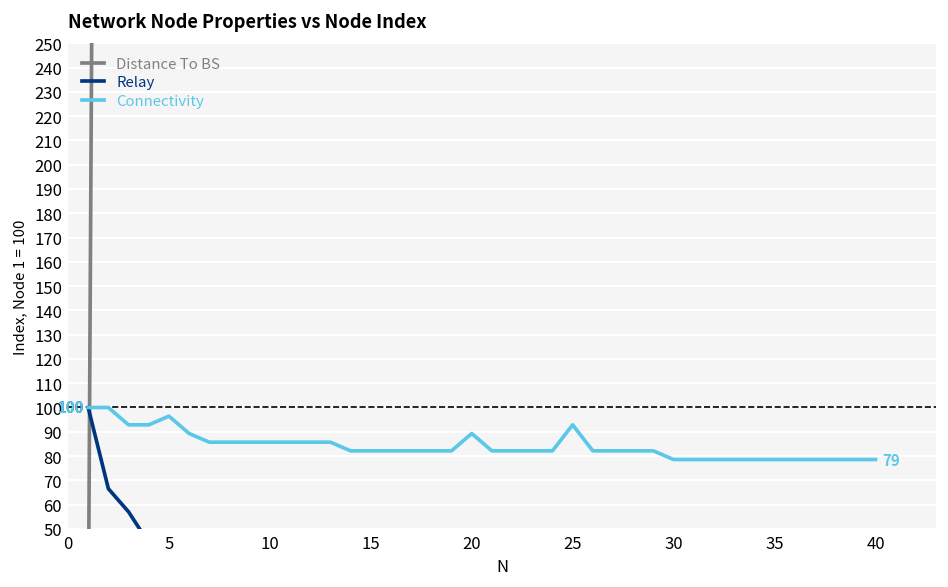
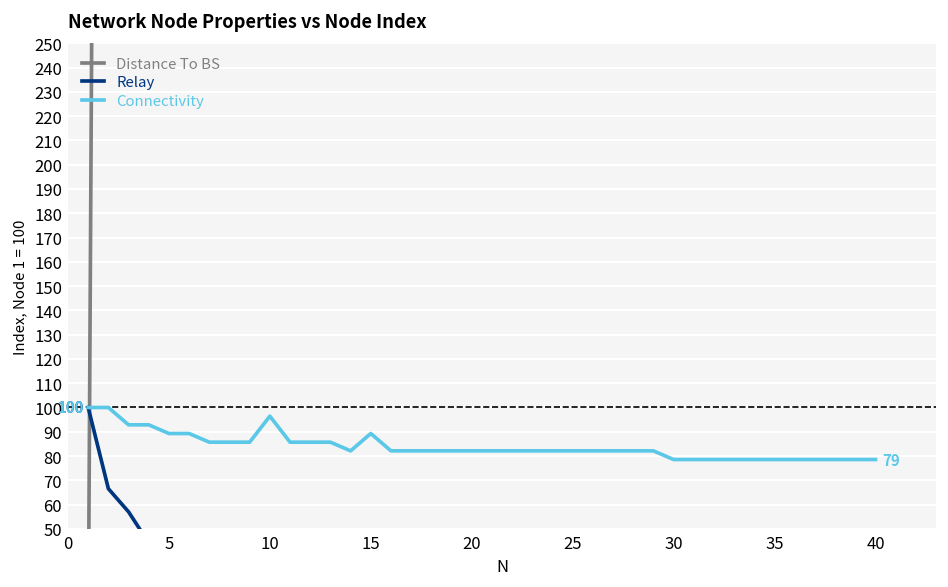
Connectivity, 5: 96 -> 89
Connectivity, 10: 86 -> 96
Connectivity, 15: 82 -> 89
Connectivity, 20: 89 -> 82
Connectivity, 25: 93 -> 82
